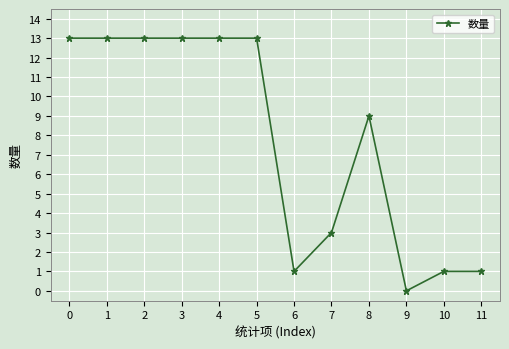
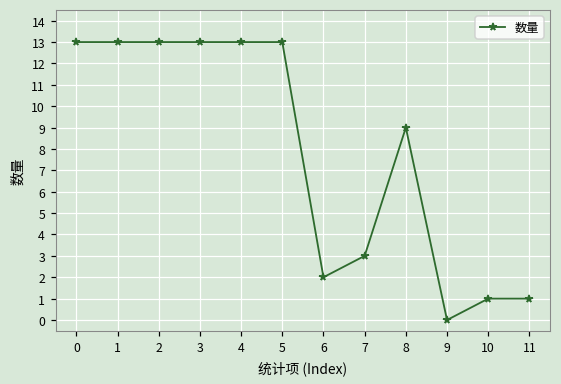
6: 1 -> 2
